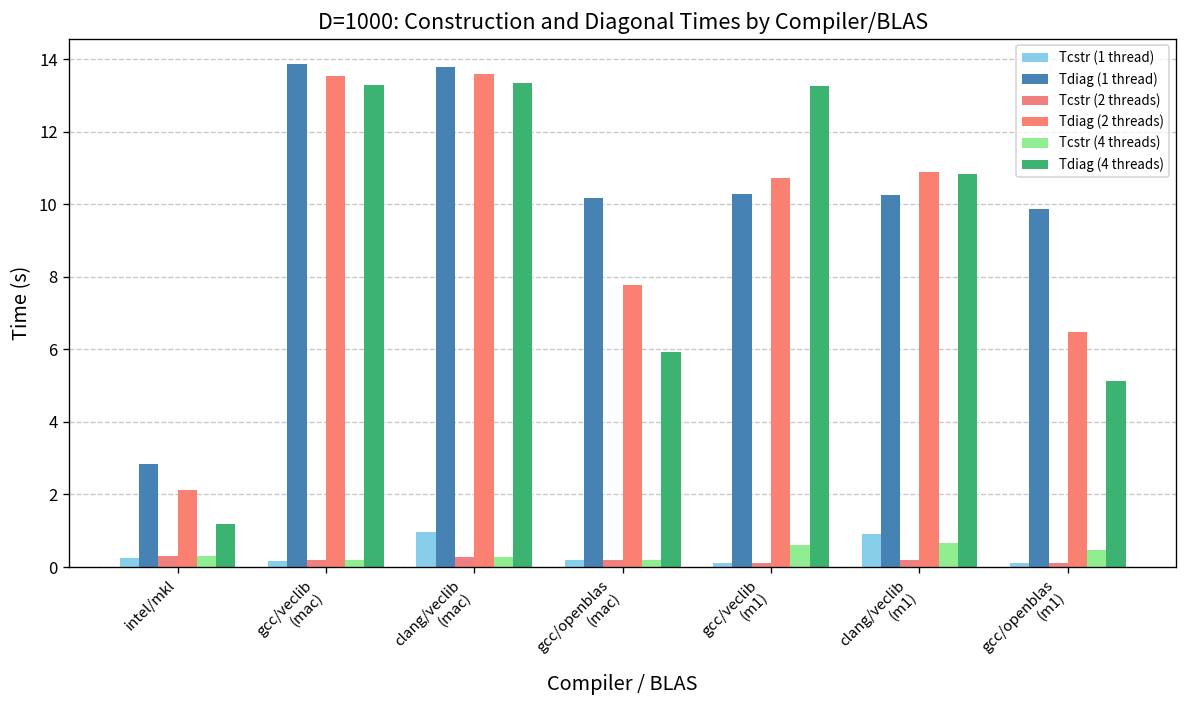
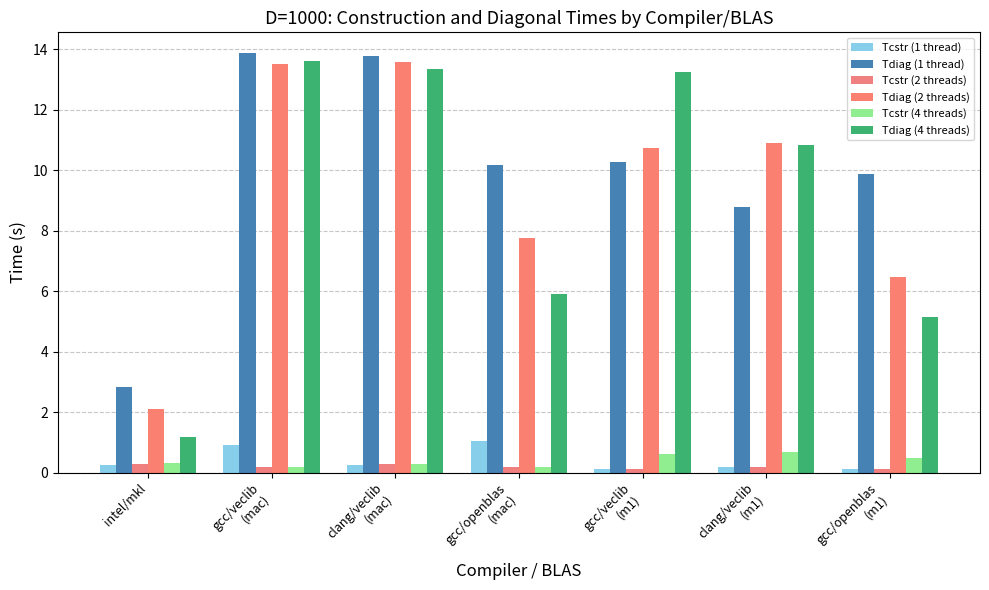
Tcstr (1 thread), gcc/veclib (mac): 0.2 -> 0.9
Tdiag (4 threads), gcc/veclib (mac): 13.3 -> 13.6
Tcstr (1 thread), clang/veclib (mac): 1.0 -> 0.3
Tcstr (1 thread), gcc/openblas (mac): 0.2 -> 1.0
Tcstr (1 thread), clang/veclib (m1): 0.9 -> 0.2
Tdiag (1 thread), clang/veclib (m1): 10.3 -> 8.8
